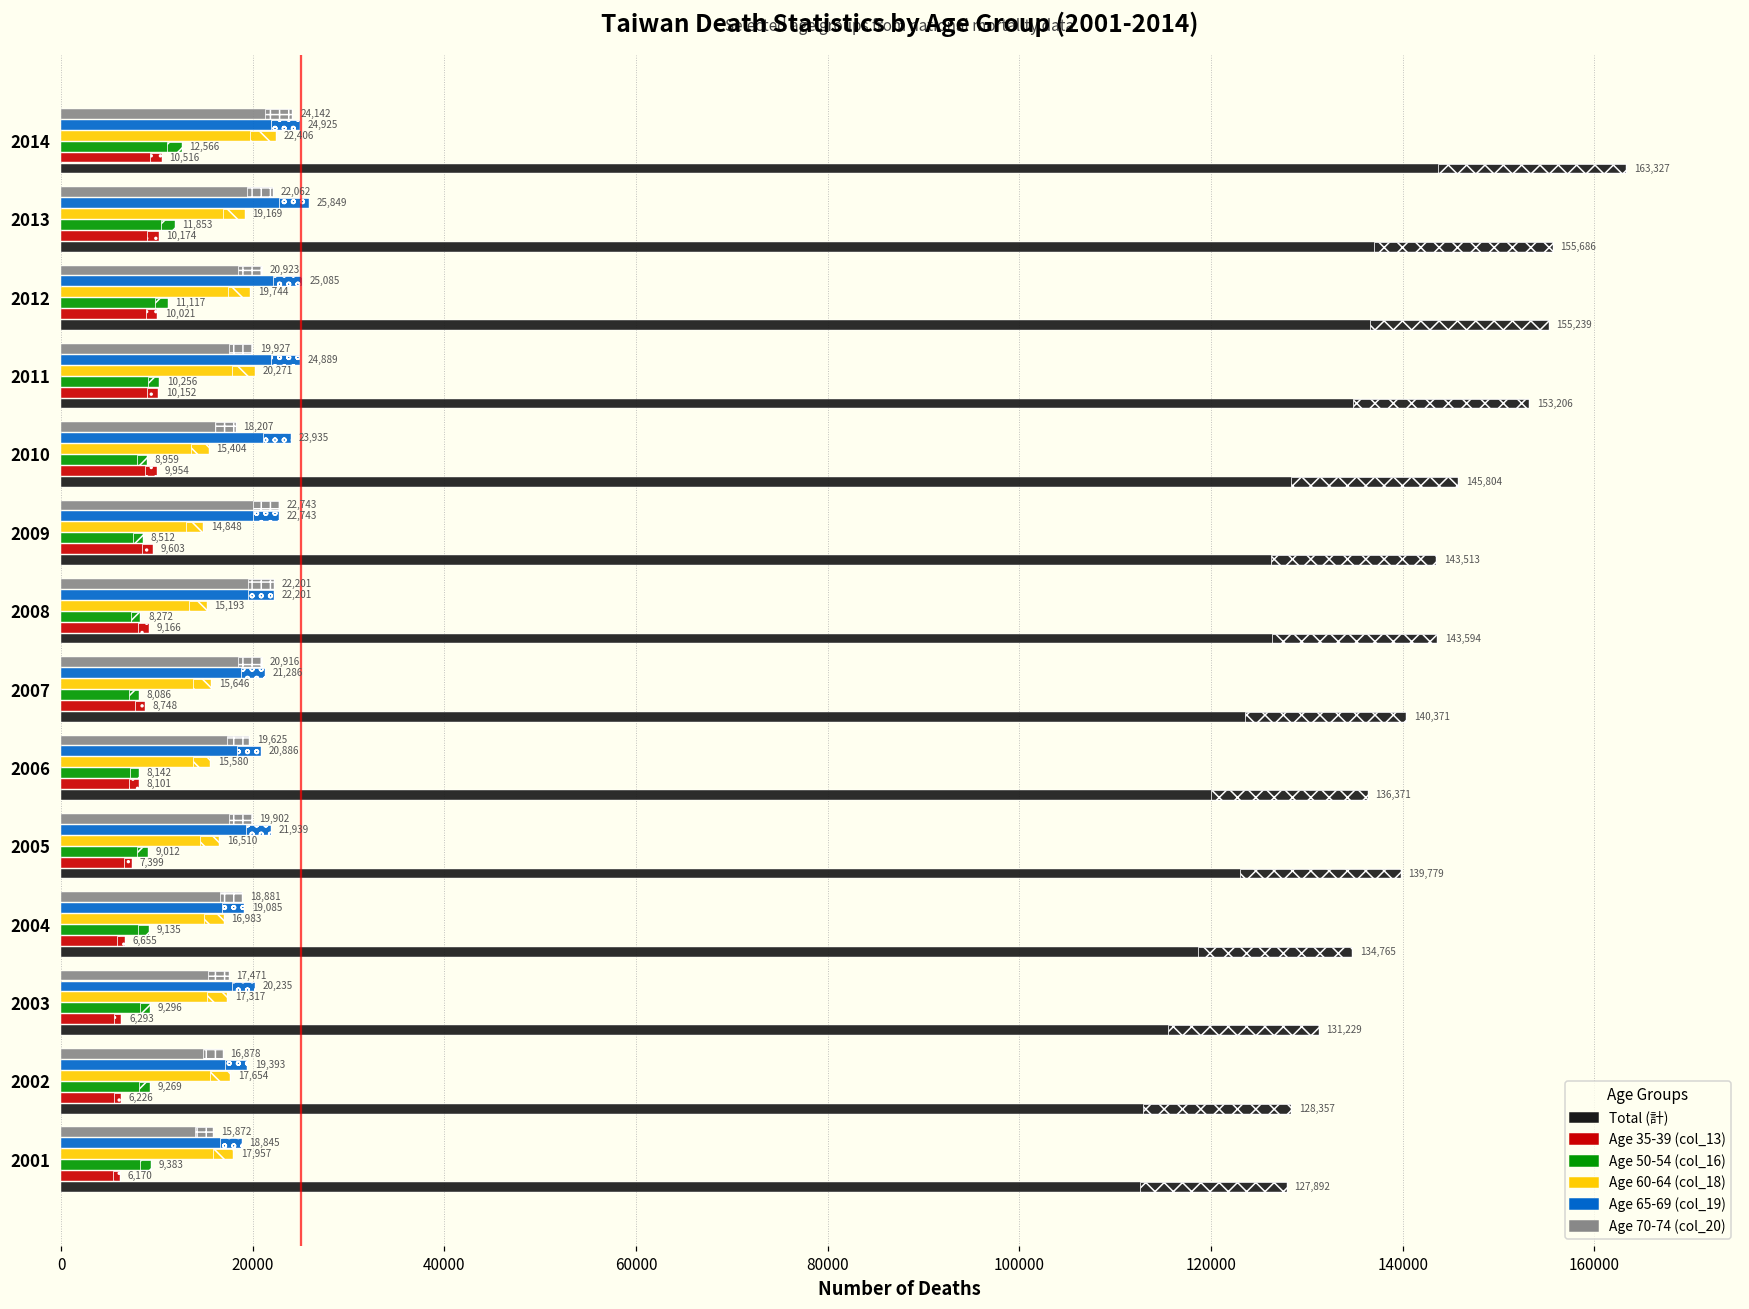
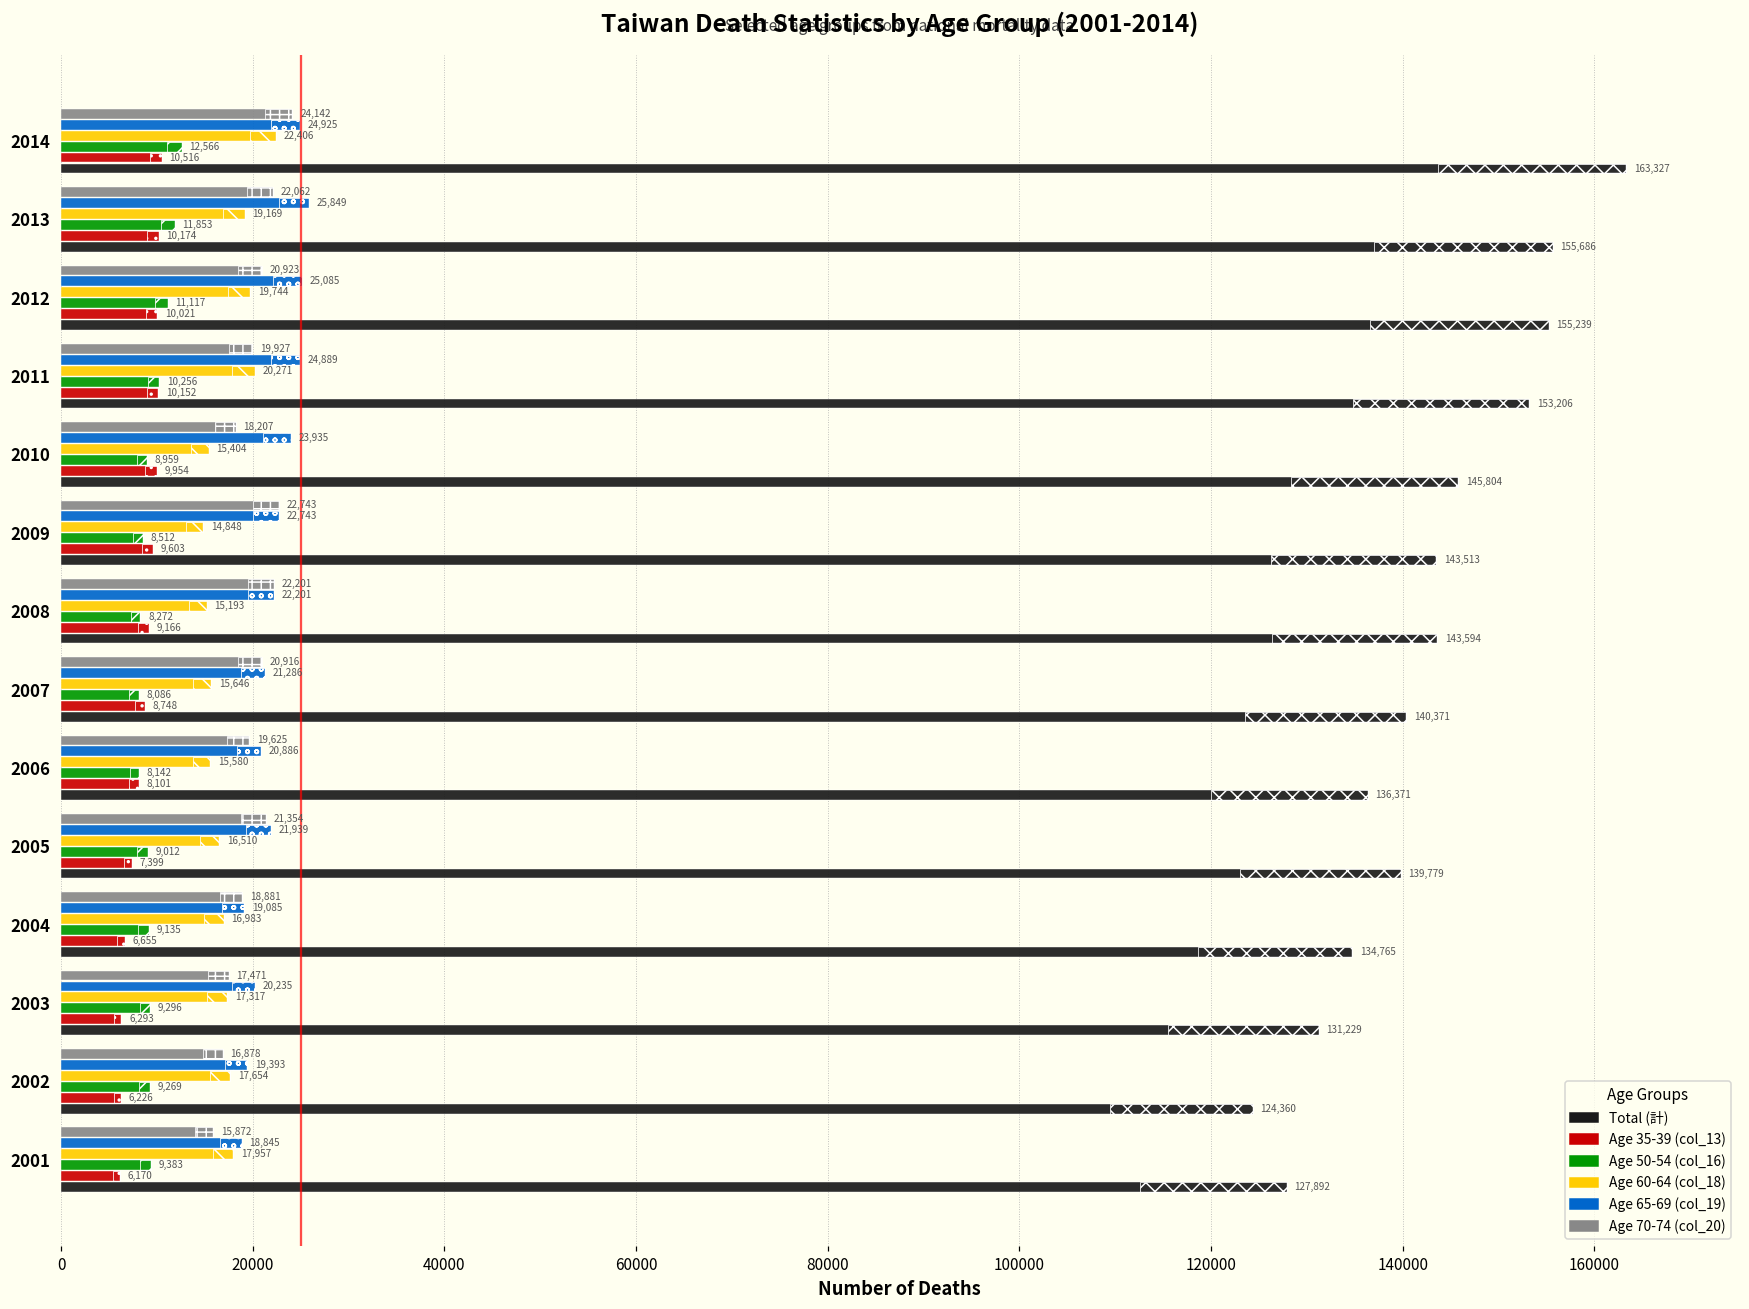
Age 70-74 (col_20), 2005: 19,902 -> 21,354
Total (計), 2002: 128,357 -> 124,360
